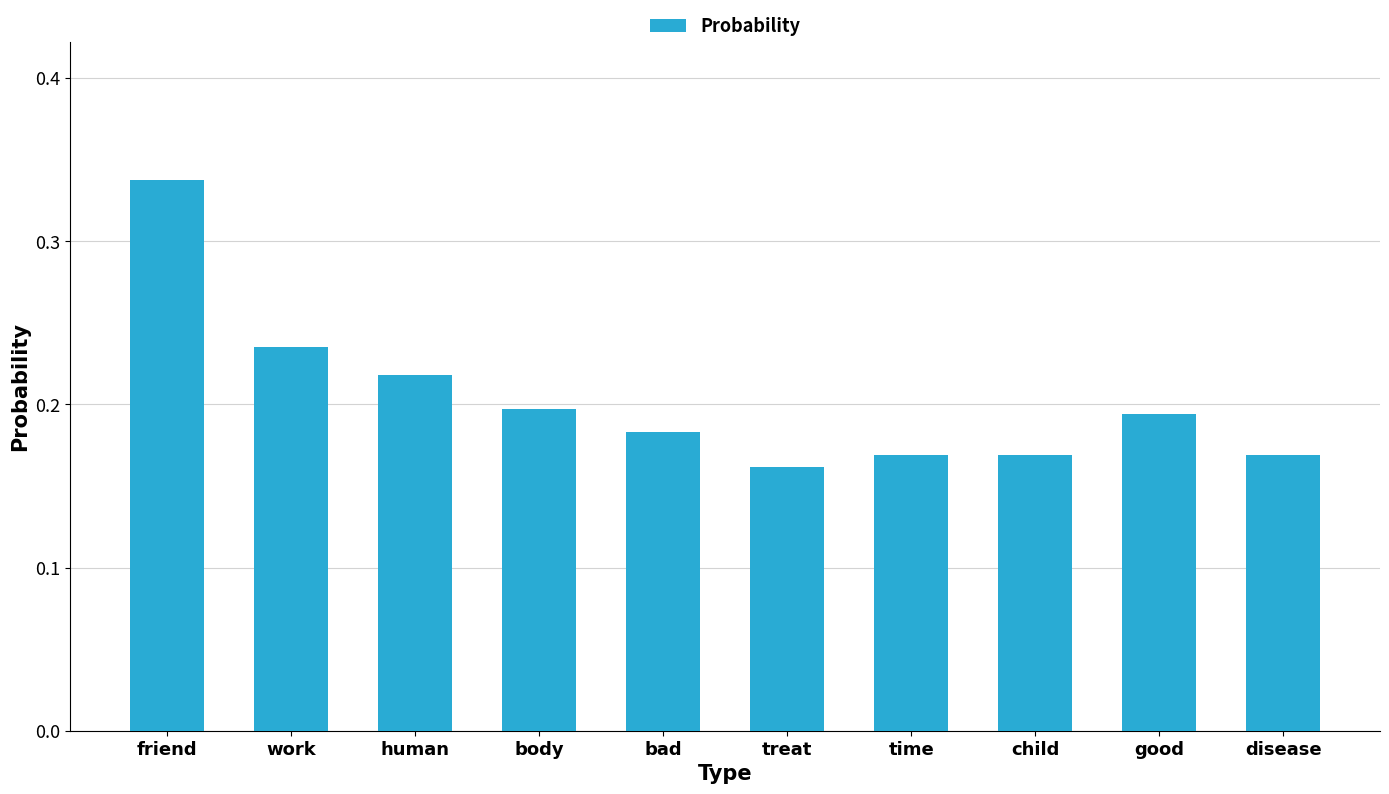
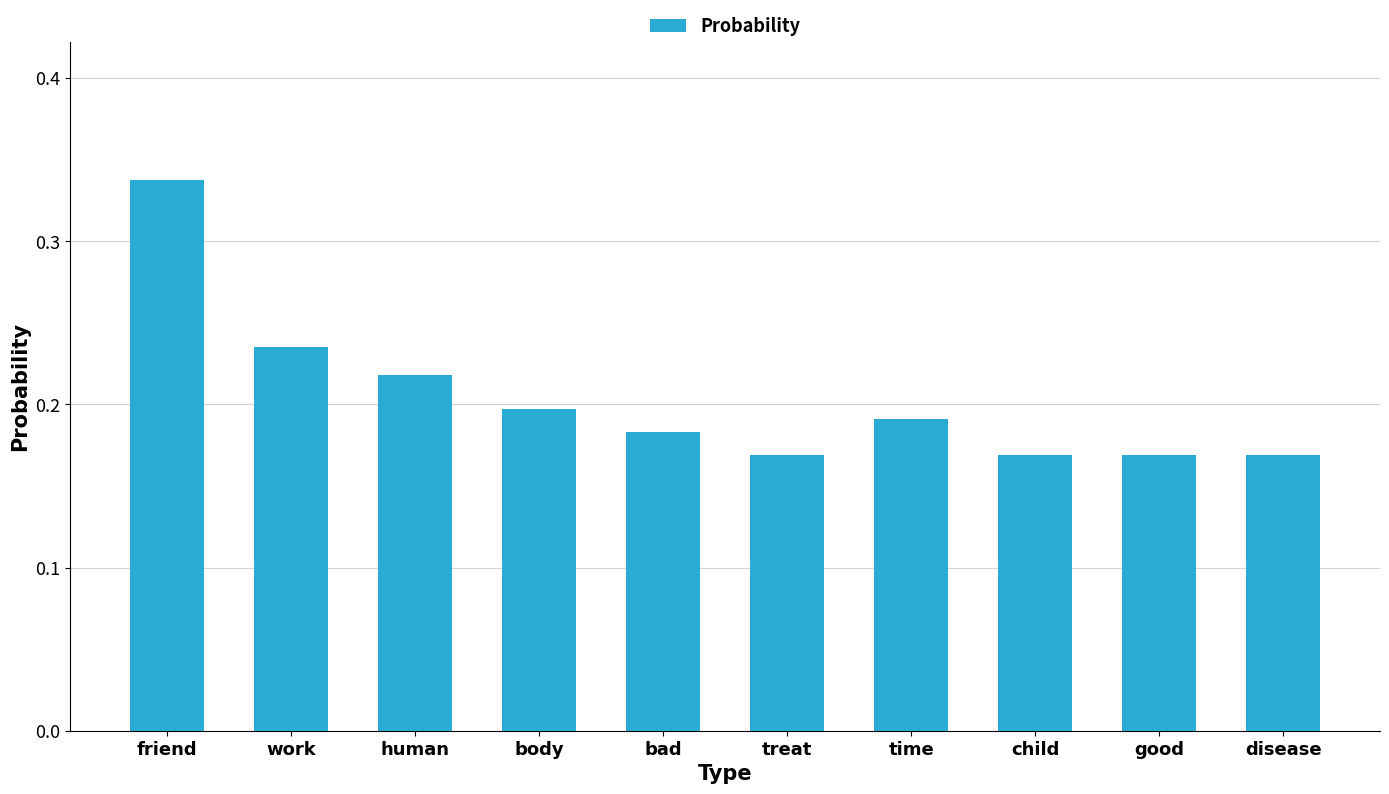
treat: 0.162 -> 0.169
time: 0.169 -> 0.191
good: 0.194 -> 0.169
